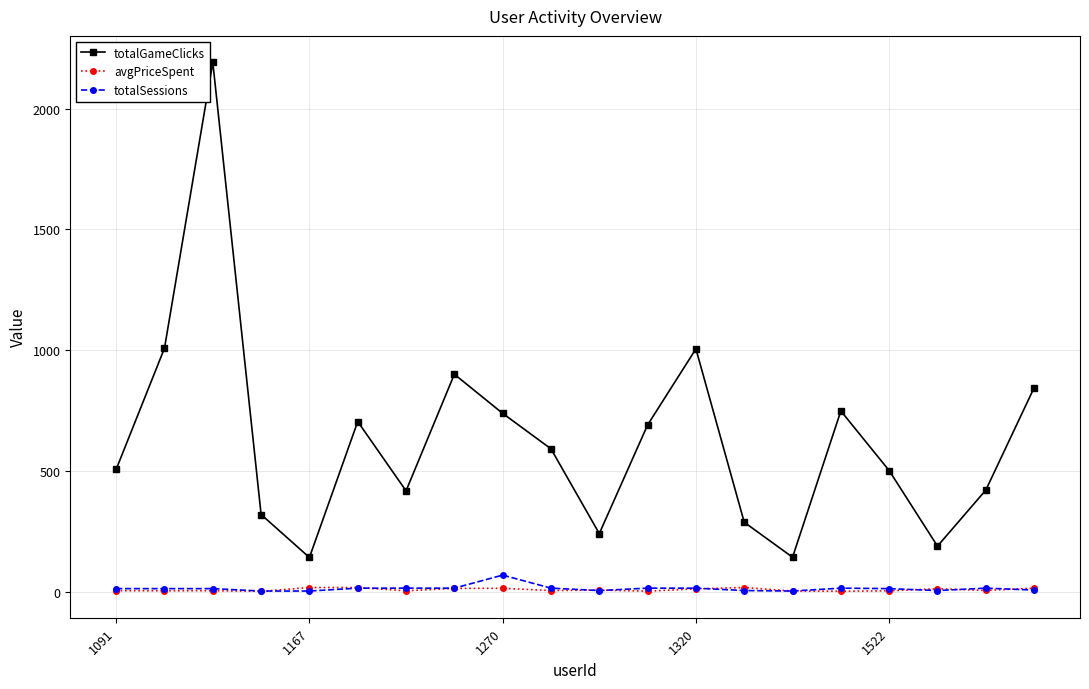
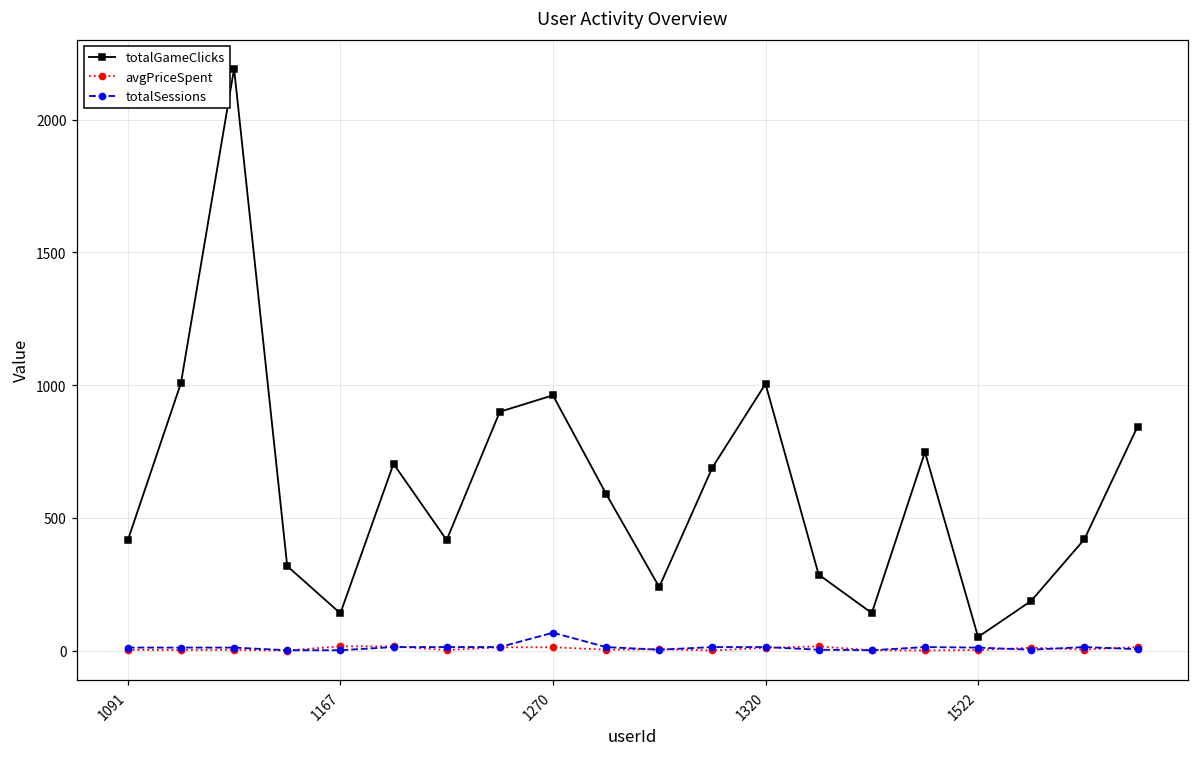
totalGameClicks, 1091: 510 -> 420
totalGameClicks, 1270: 740 -> 960
totalGameClicks, 1522: 500 -> 50
